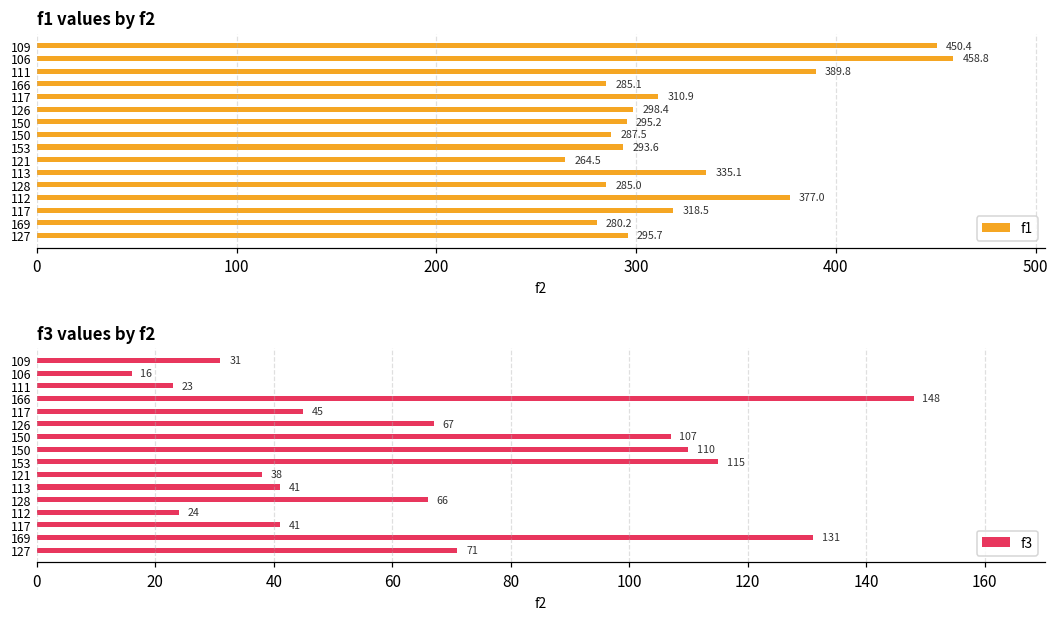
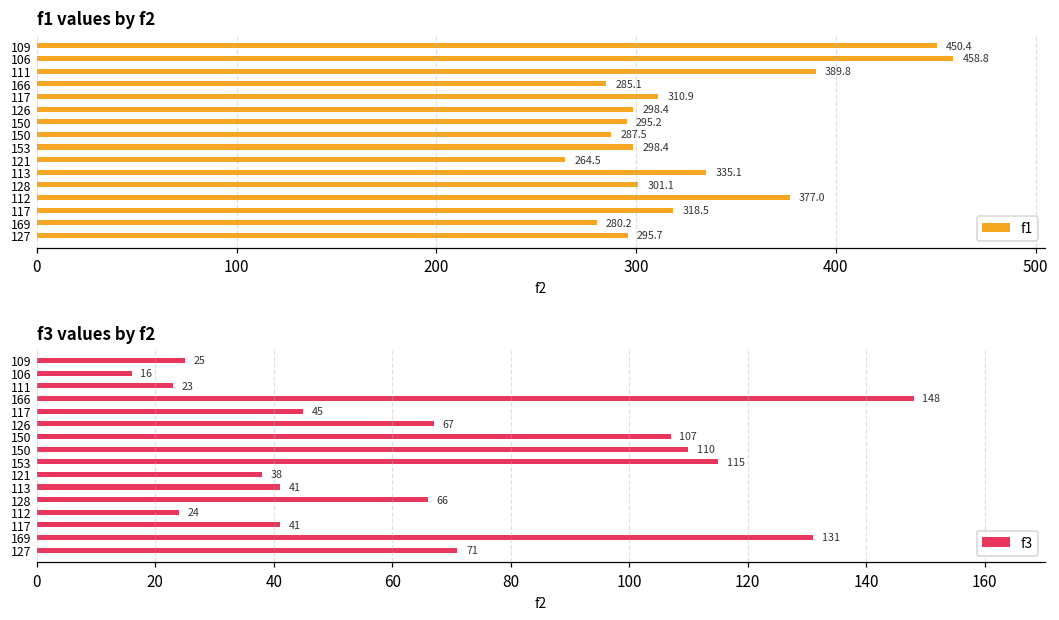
f1 values by f2, 153: 293.6 -> 298.4
f1 values by f2, 128: 285.0 -> 301.1
f3 values by f2, 109: 31 -> 25
